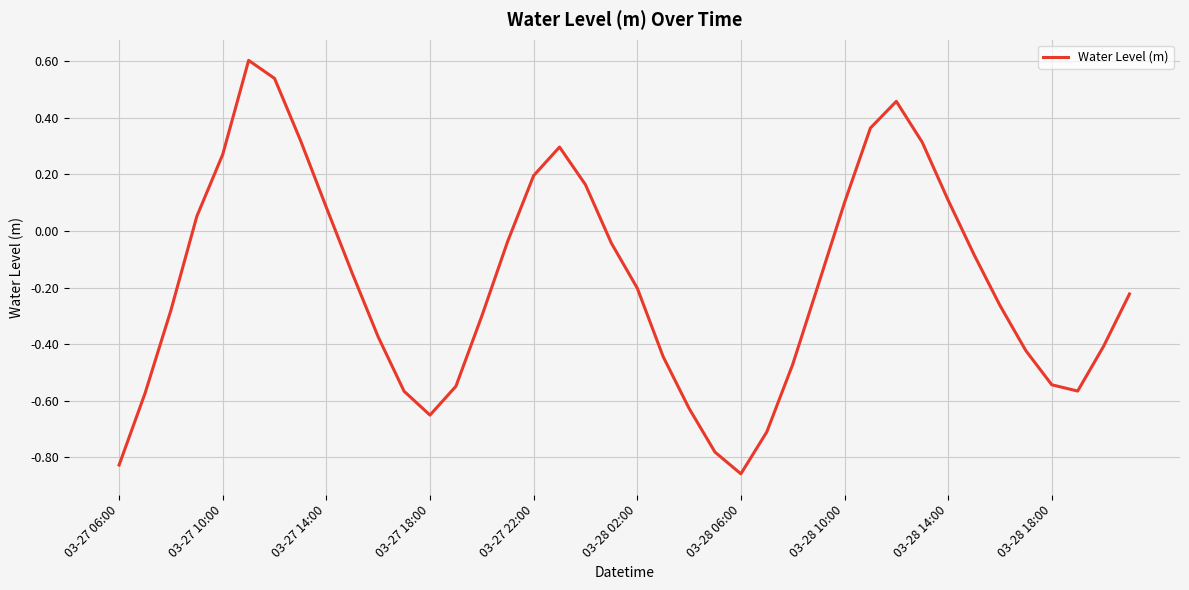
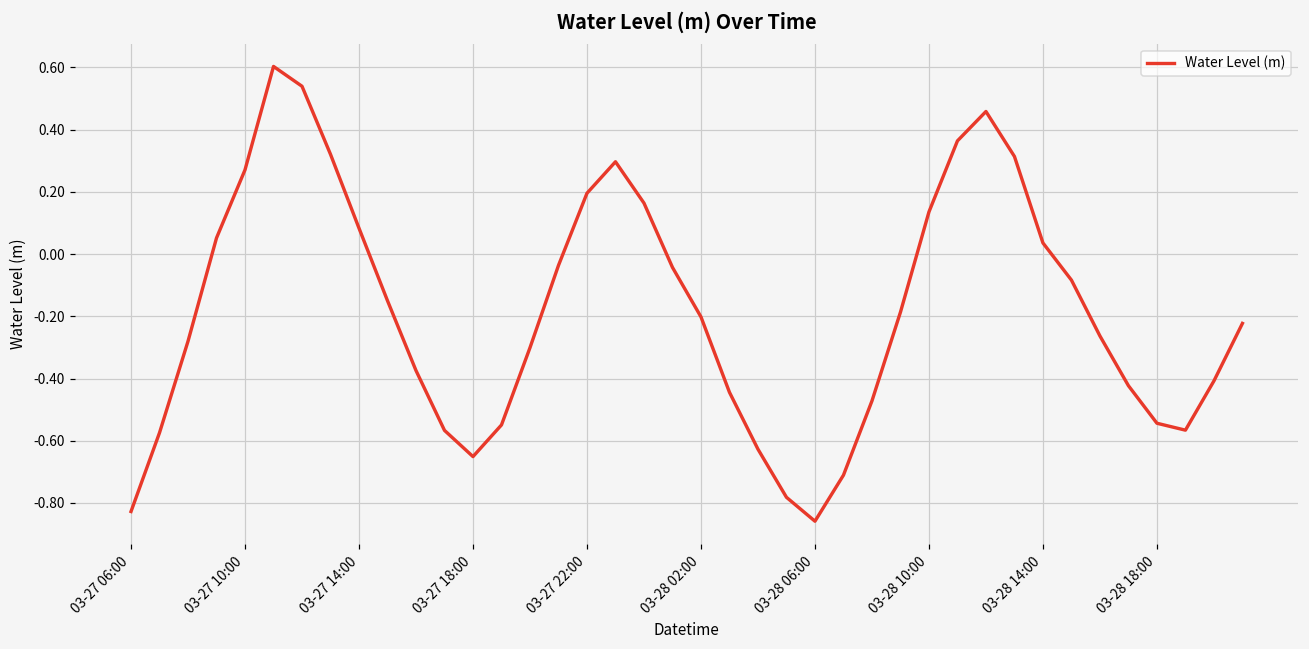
03-28 10:00: 0.10 -> 0.14
03-28 14:00: 0.11 -> 0.04
